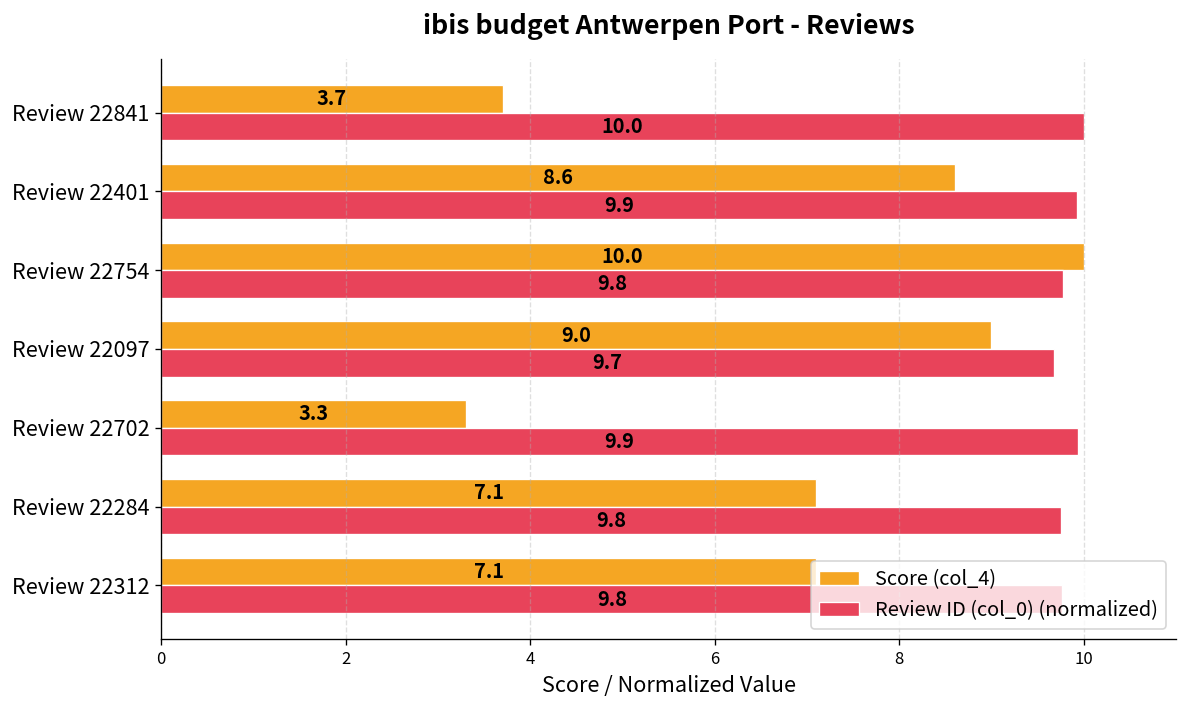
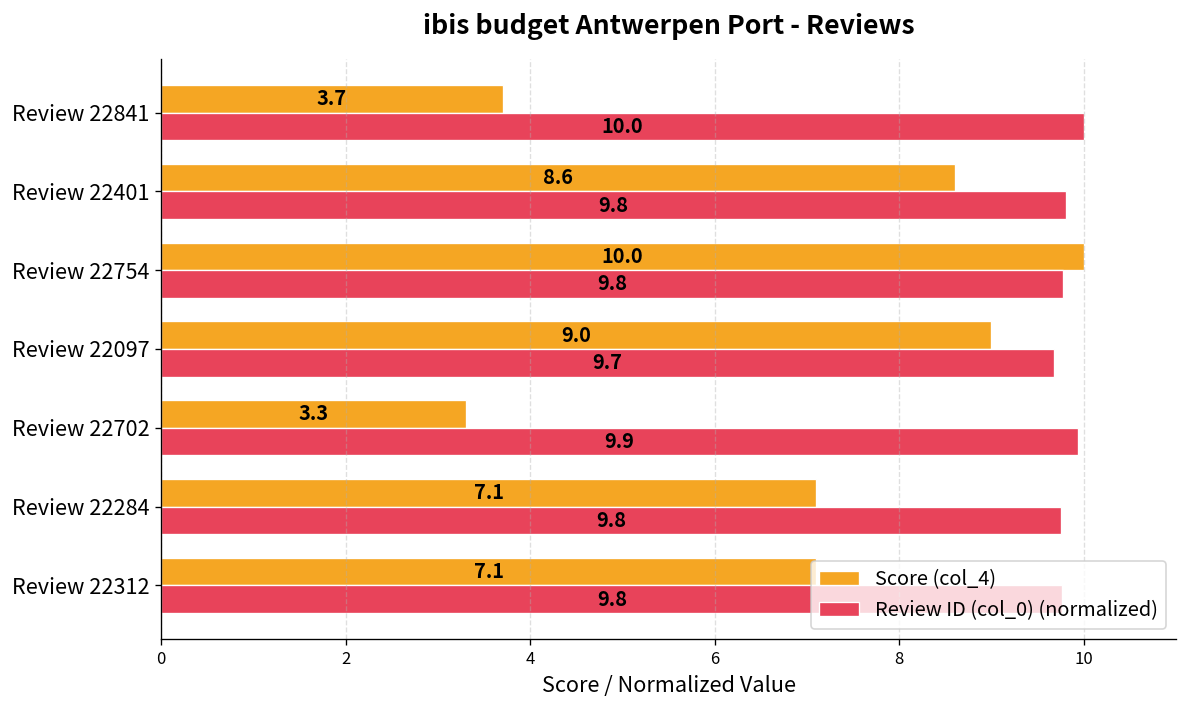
Review ID (col_0) (normalized), Review 22401: 9.9 -> 9.8
